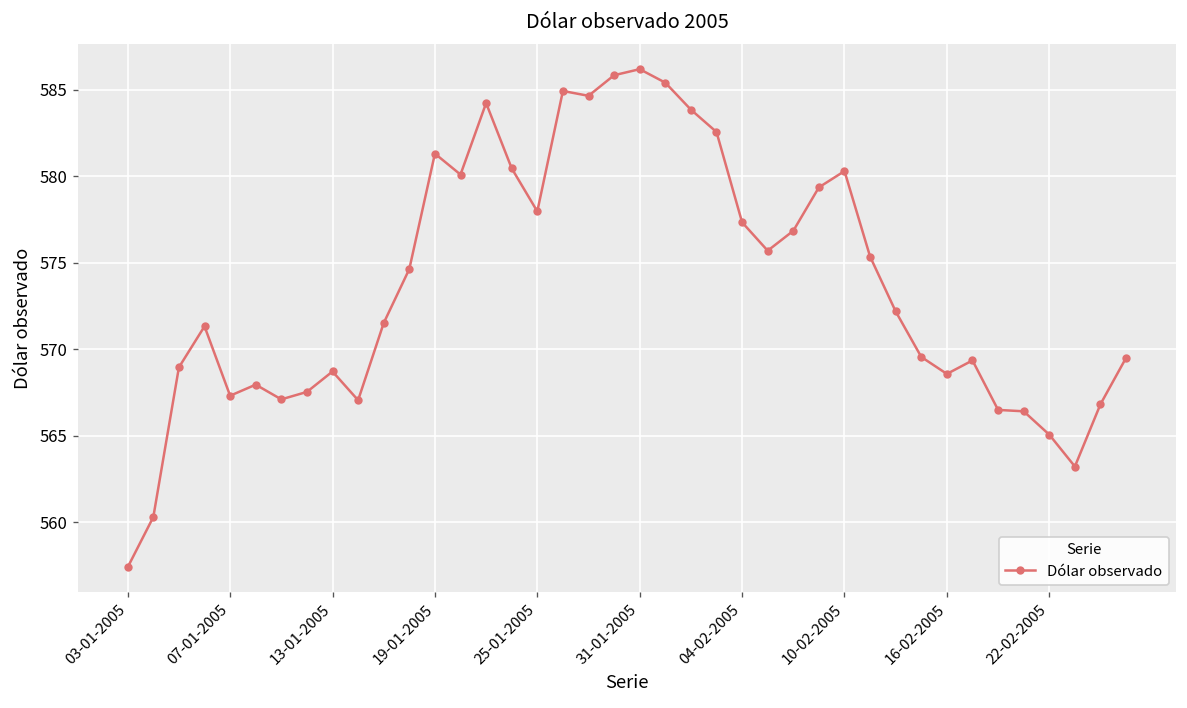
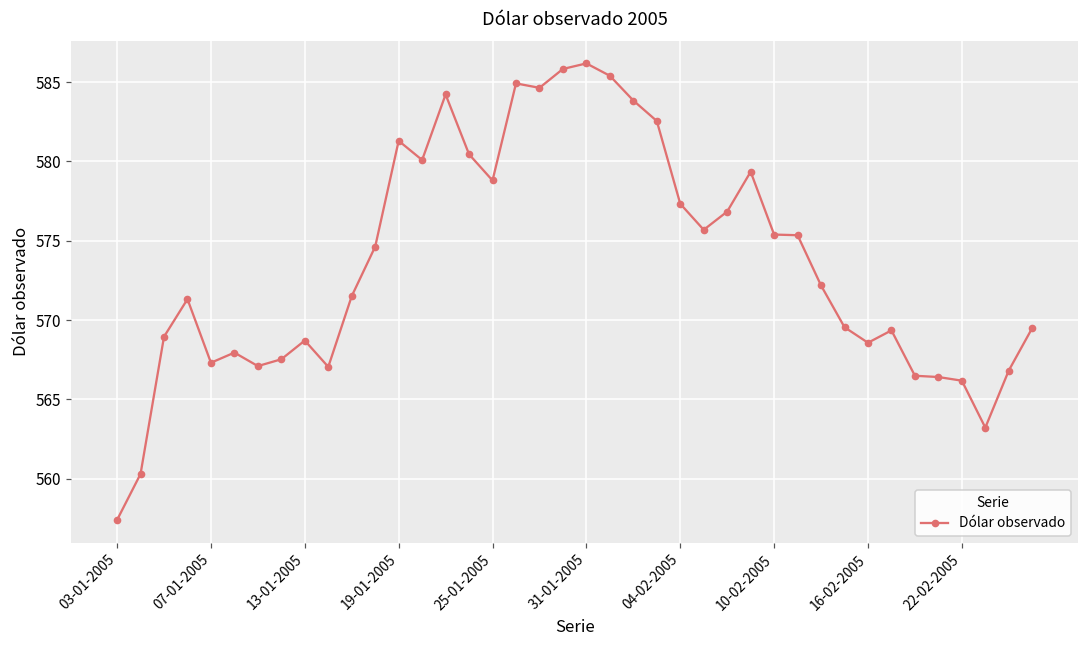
25-01-2005: 578.0 -> 578.8
10-02-2005: 580.3 -> 575.4
22-02-2005: 565.1 -> 566.2
